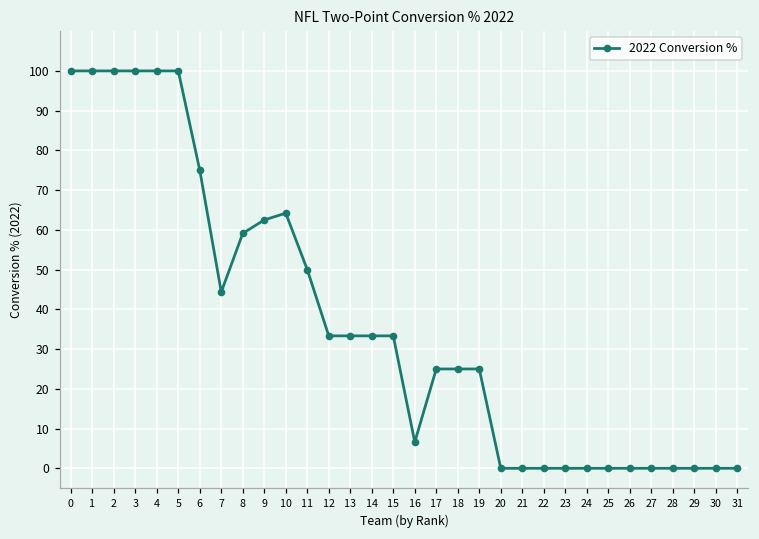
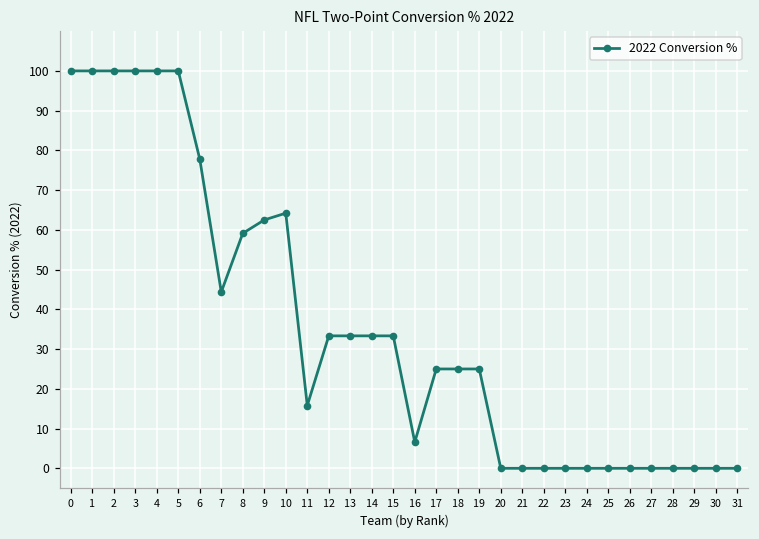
6: 75 -> 78
11: 50 -> 16
